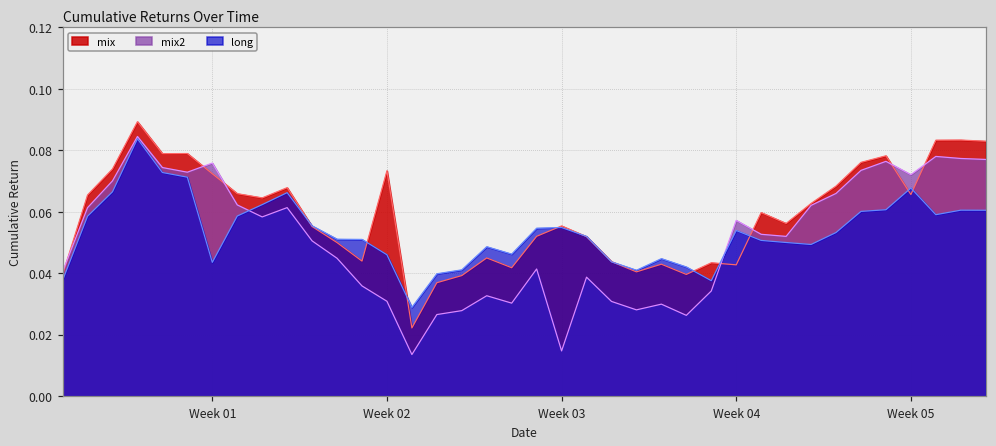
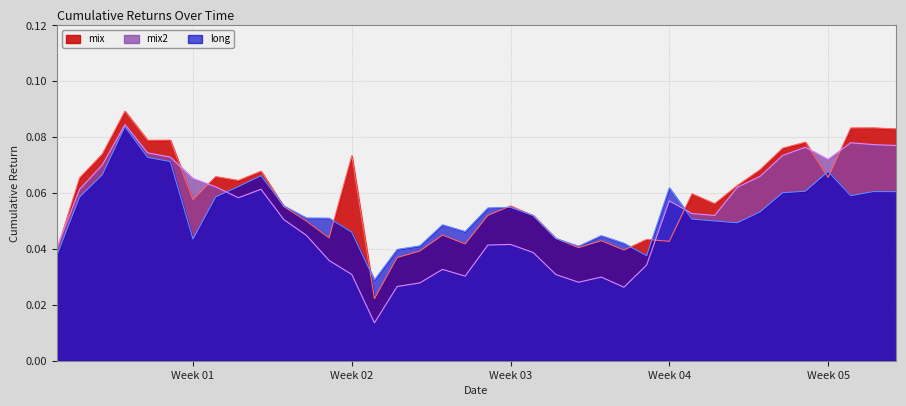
mix, Week 01: 0.072 -> 0.058
mix2, Week 01: 0.076 -> 0.065
mix2, Week 03: 0.015 -> 0.042
long, Week 04: 0.054 -> 0.062
